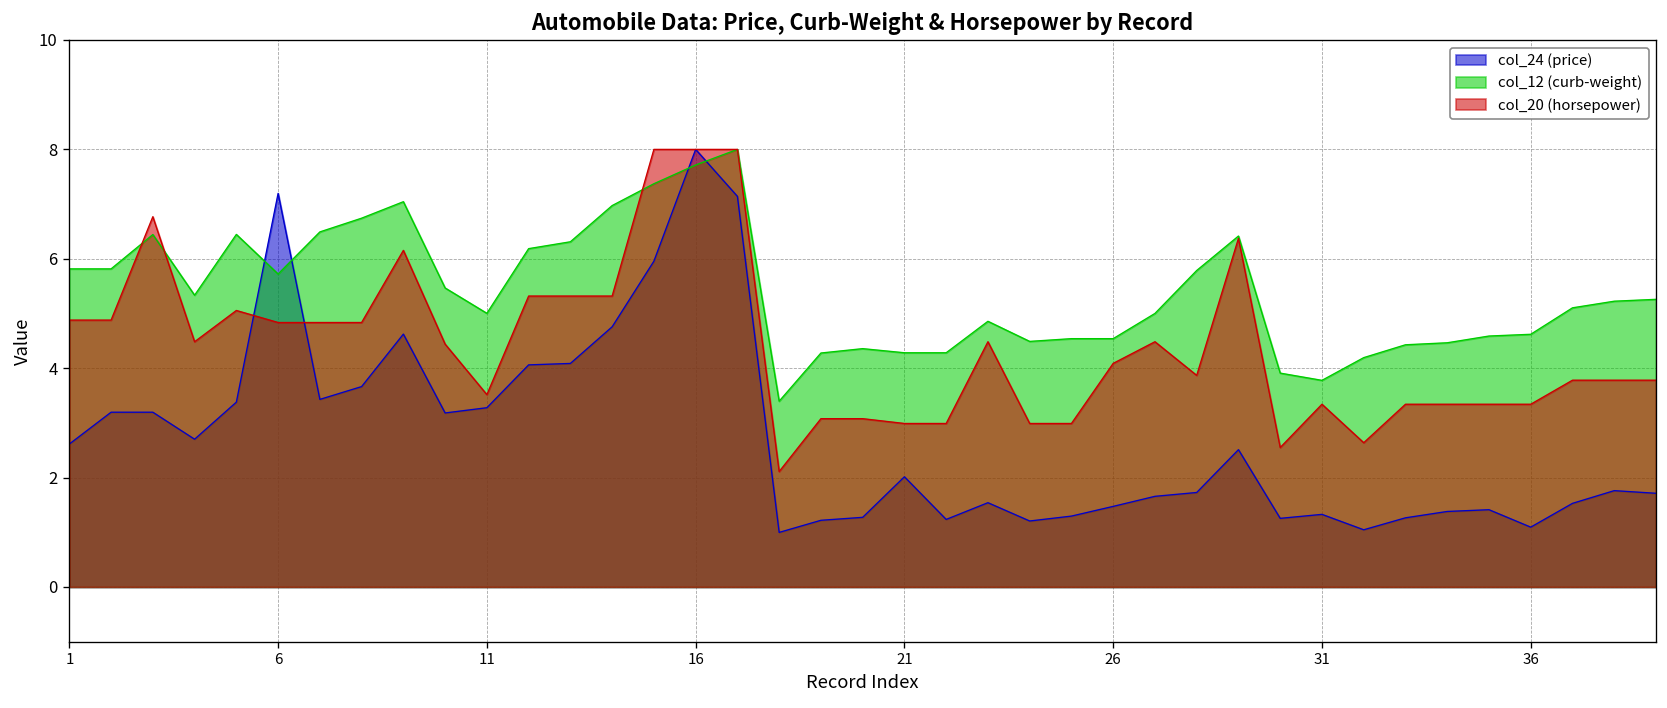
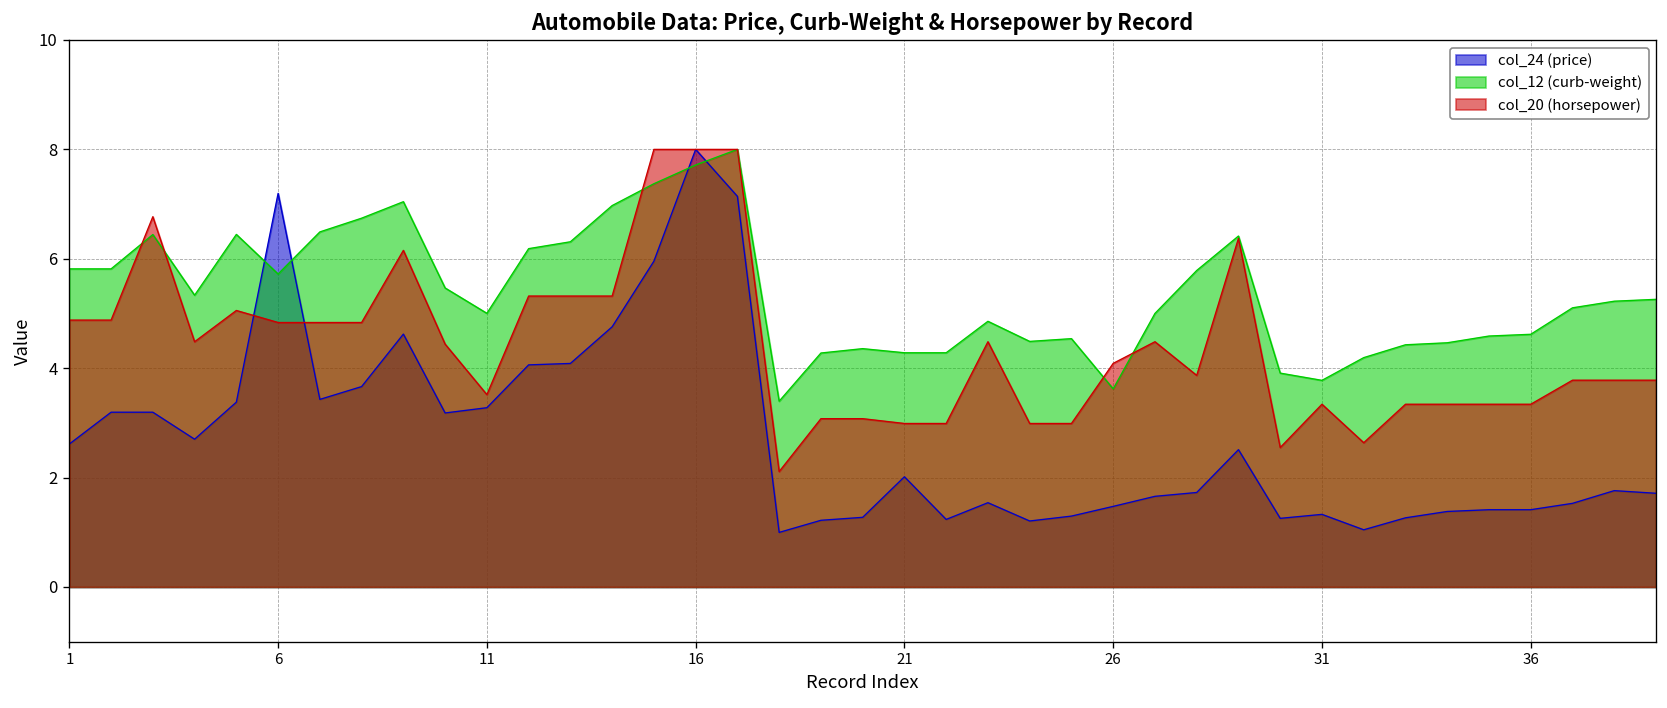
col_12 (curb-weight), 26: 4.5 -> 3.6
col_24 (price), 36: 1.1 -> 1.4
